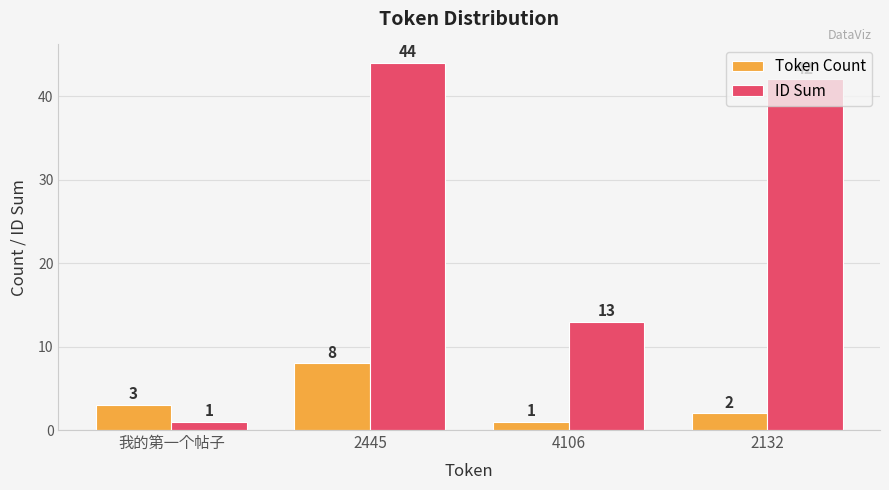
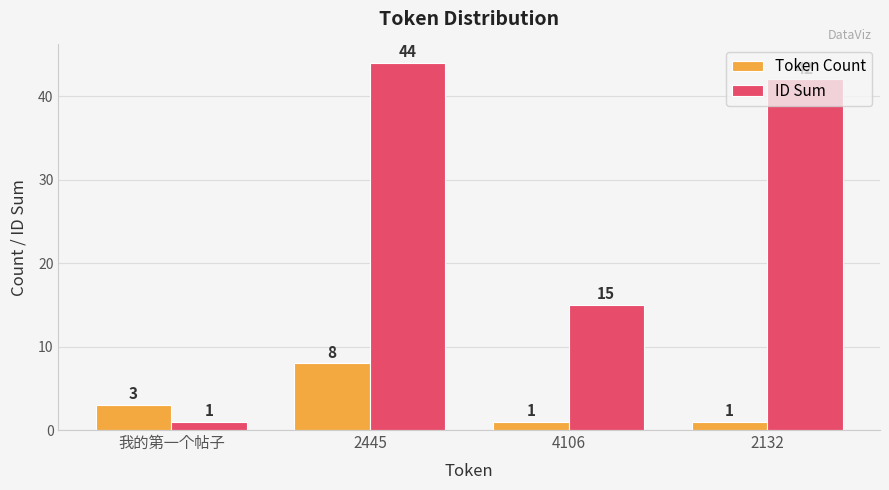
ID Sum, 4106: 13 -> 15
Token Count, 2132: 2 -> 1
